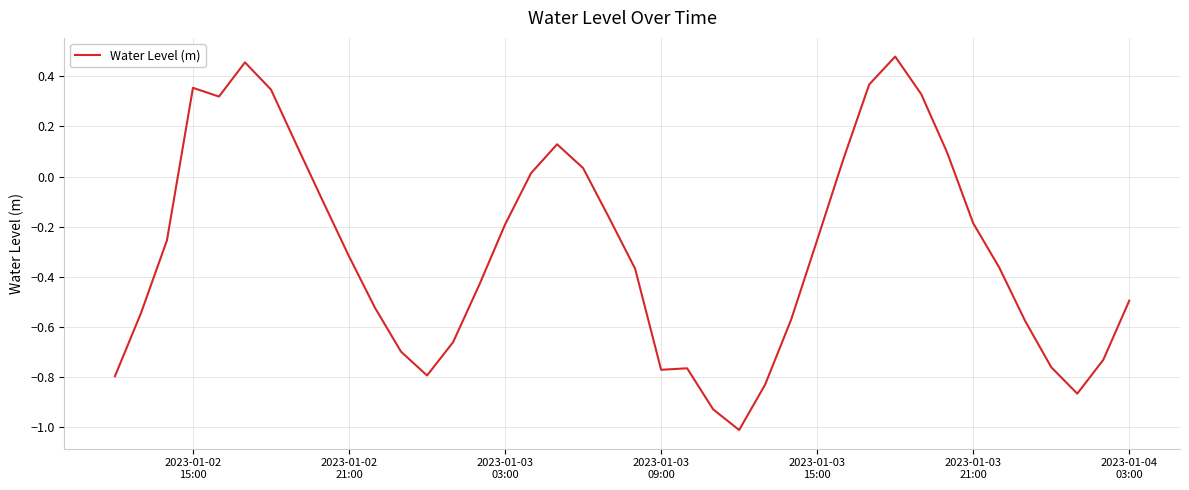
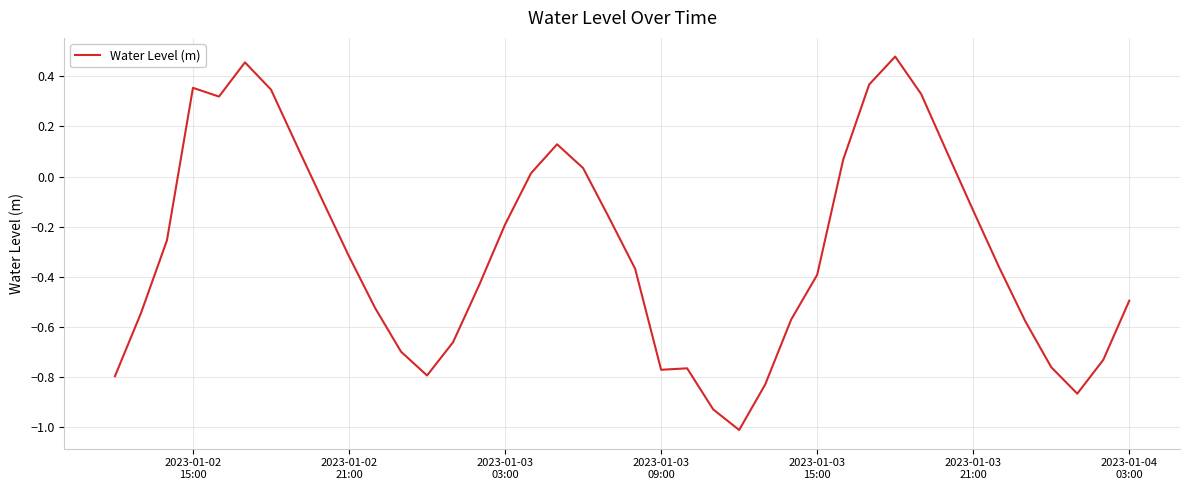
2023-01-03 15:00: -0.25 -> -0.39
2023-01-03 21:00: -0.19 -> -0.14
